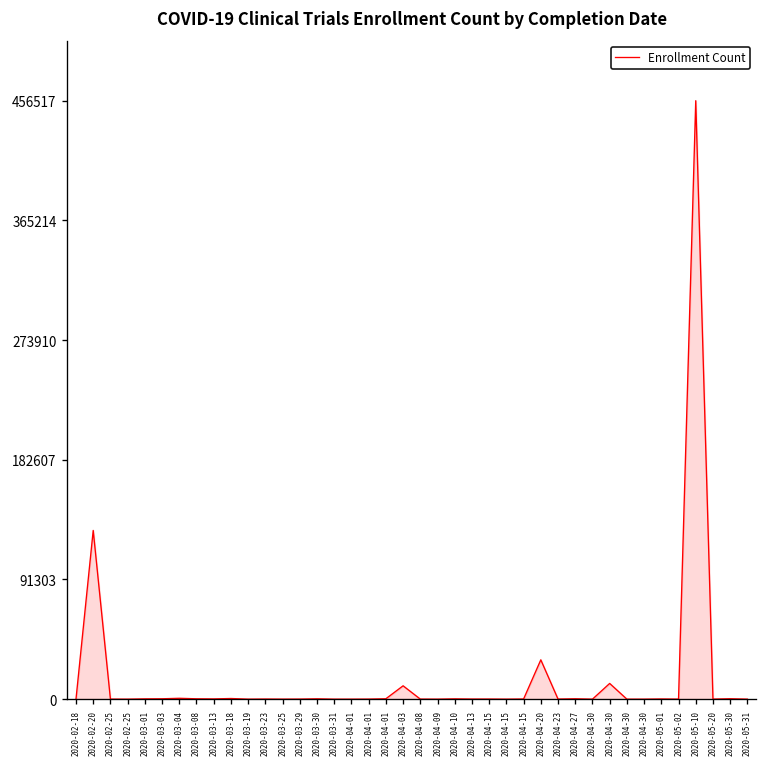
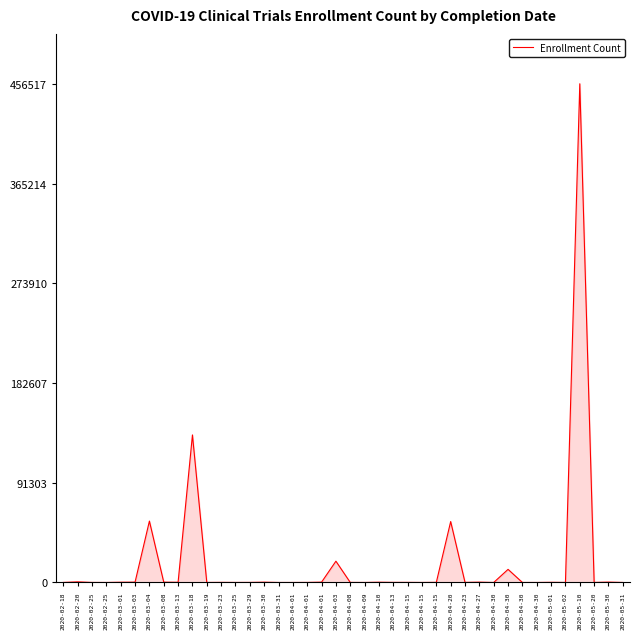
2020-02-20: 129000 -> 1000
2020-03-04: 1000 -> 56000
2020-03-18: 1000 -> 135000
2020-04-03: 10000 -> 19000
2020-04-20: 30000 -> 56000
